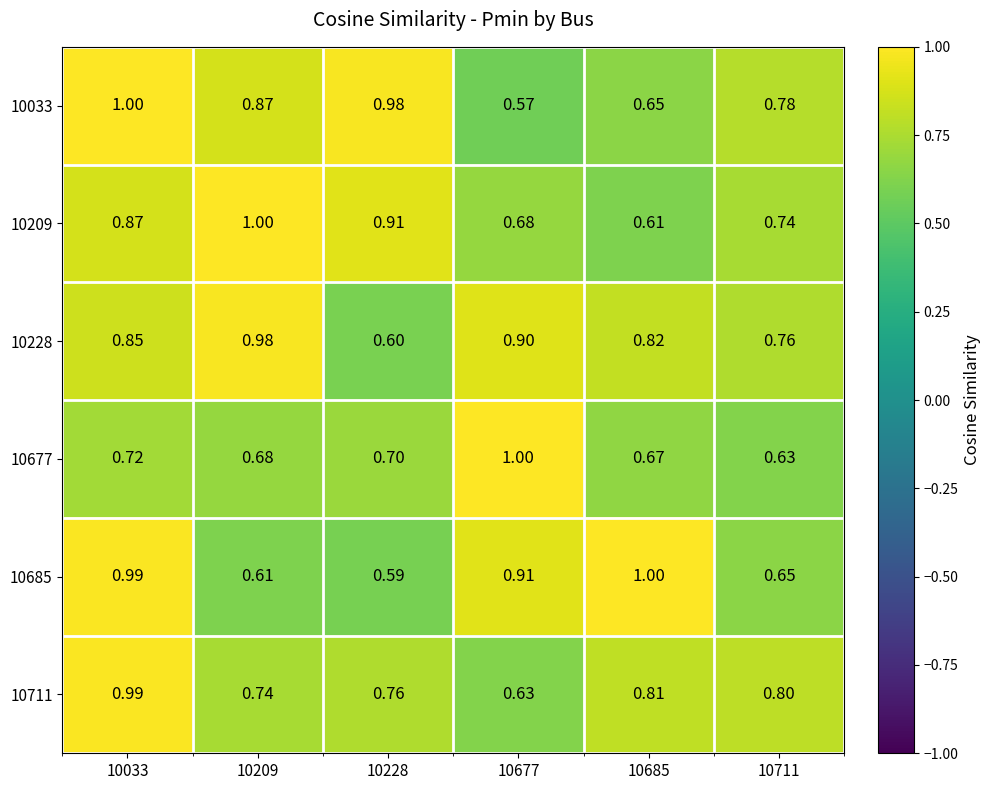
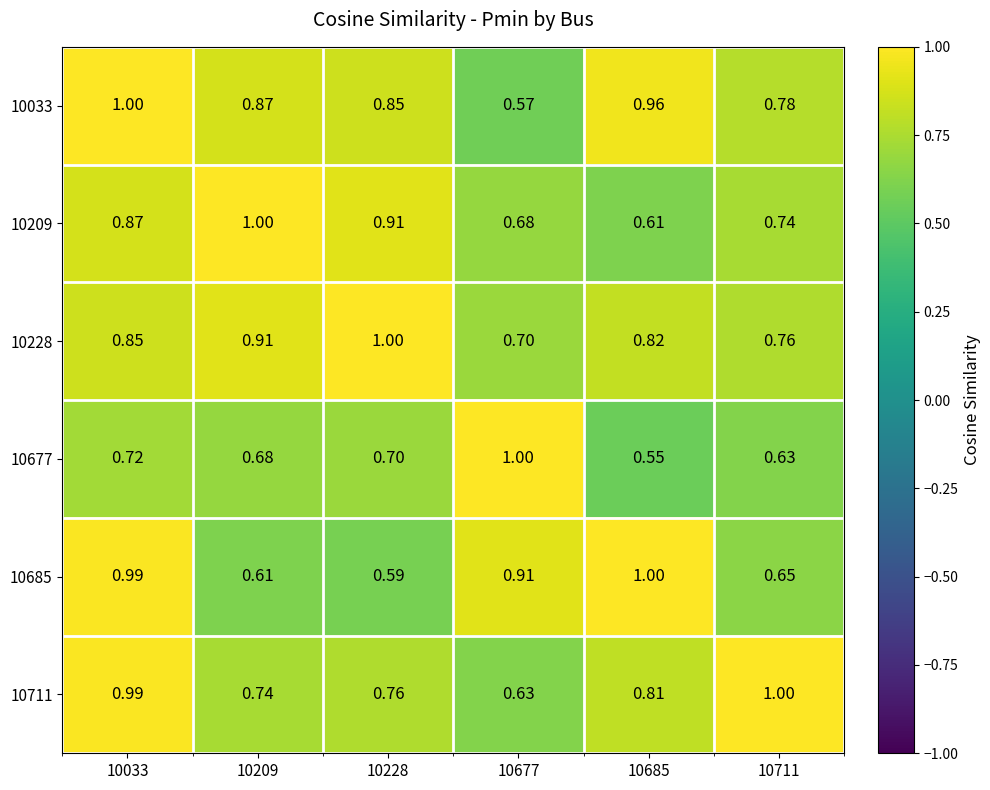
10033, 10228: 0.98 -> 0.85
10033, 10685: 0.65 -> 0.96
10228, 10209: 0.98 -> 0.91
10228, 10228: 0.60 -> 1.00
10228, 10677: 0.90 -> 0.70
10677, 10685: 0.67 -> 0.55
10711, 10711: 0.80 -> 1.00
